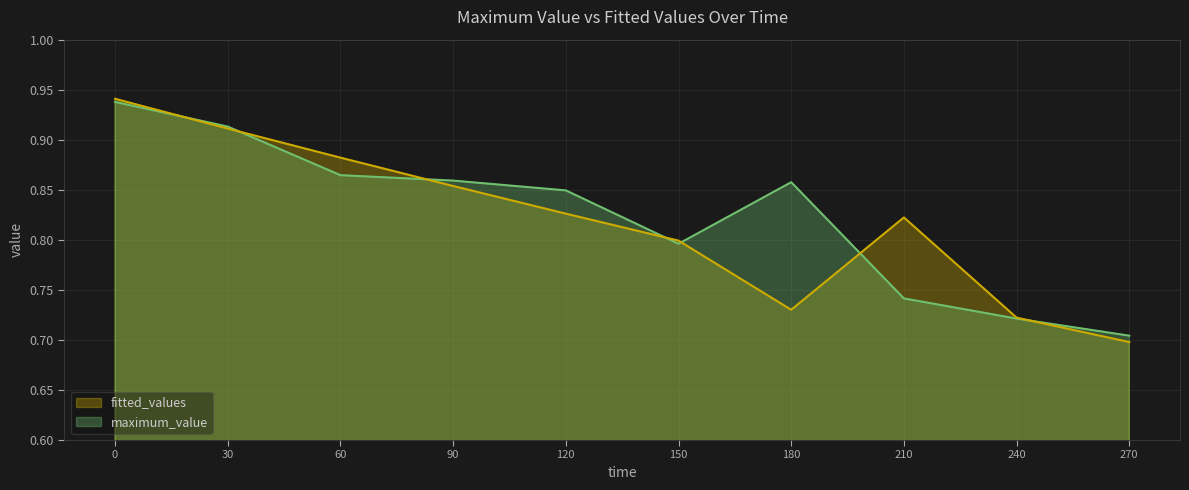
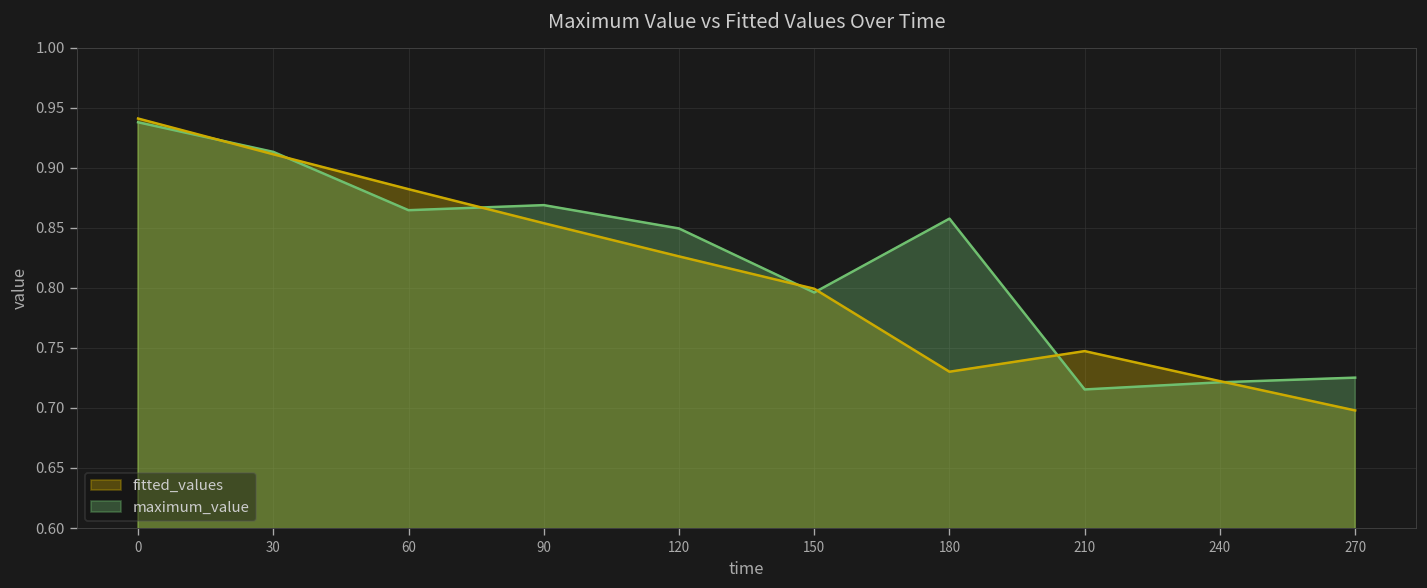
maximum_value, 90: 0.859 -> 0.869
fitted_values, 210: 0.822 -> 0.747
maximum_value, 210: 0.741 -> 0.715
maximum_value, 270: 0.704 -> 0.725
